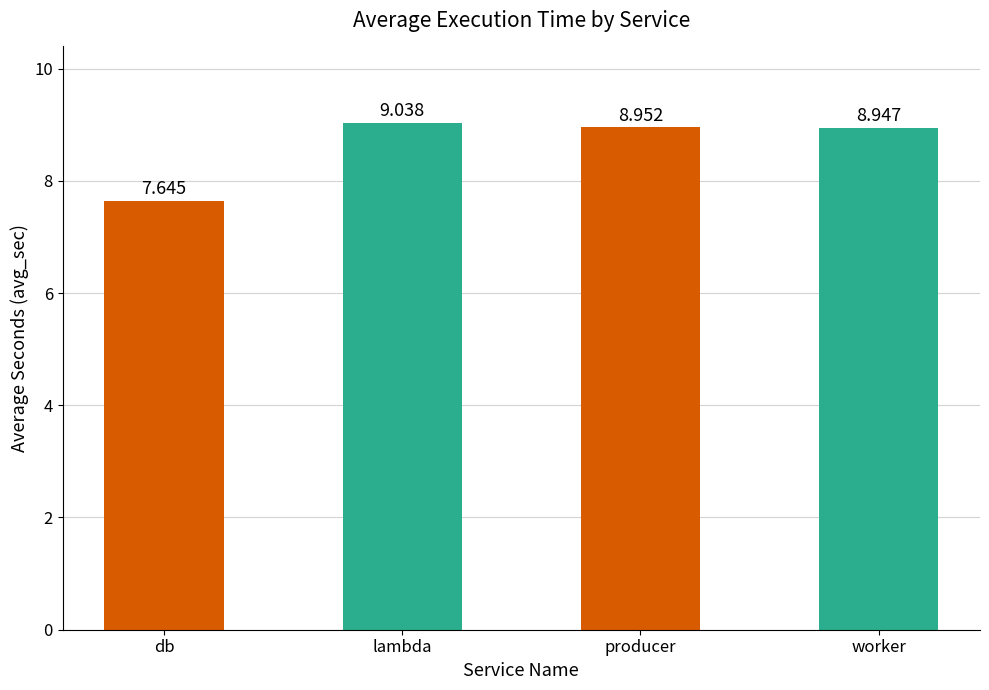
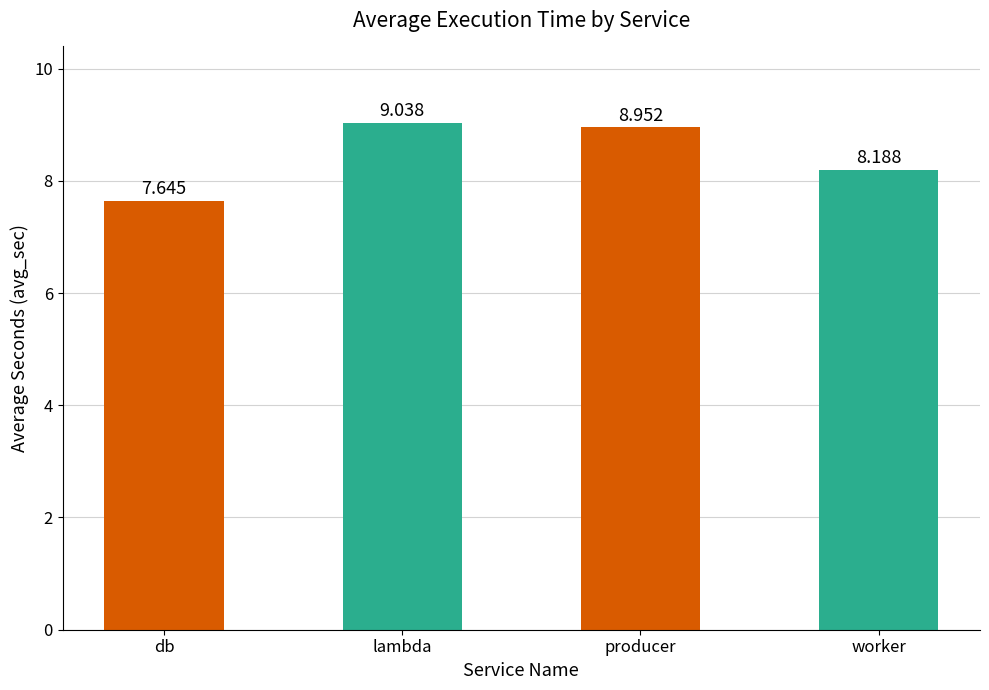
worker: 8.947 -> 8.188
